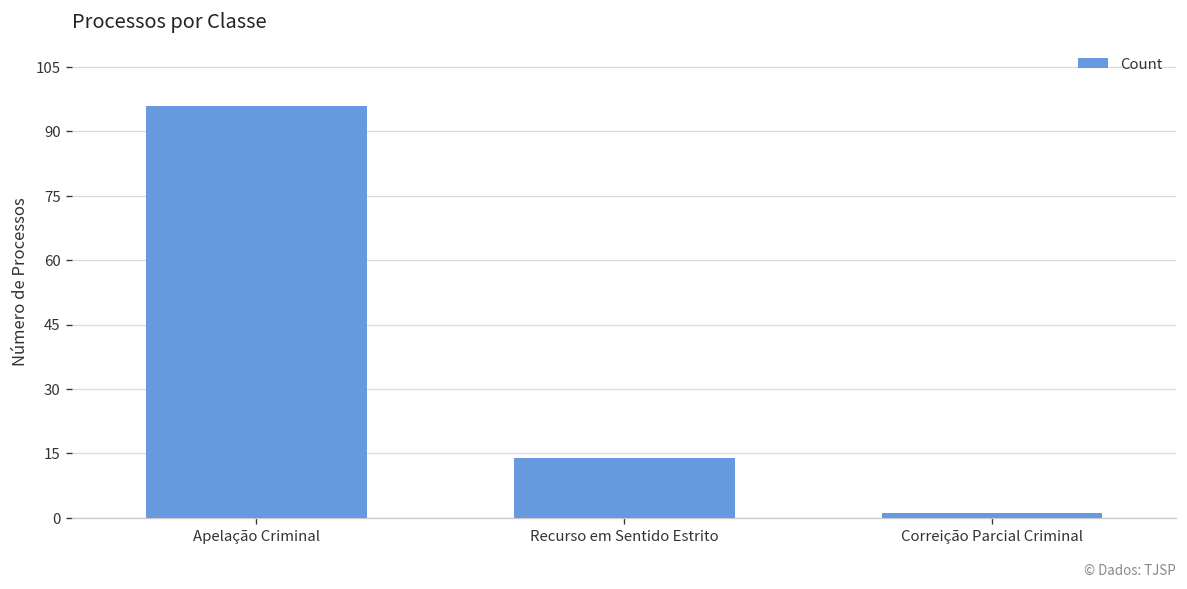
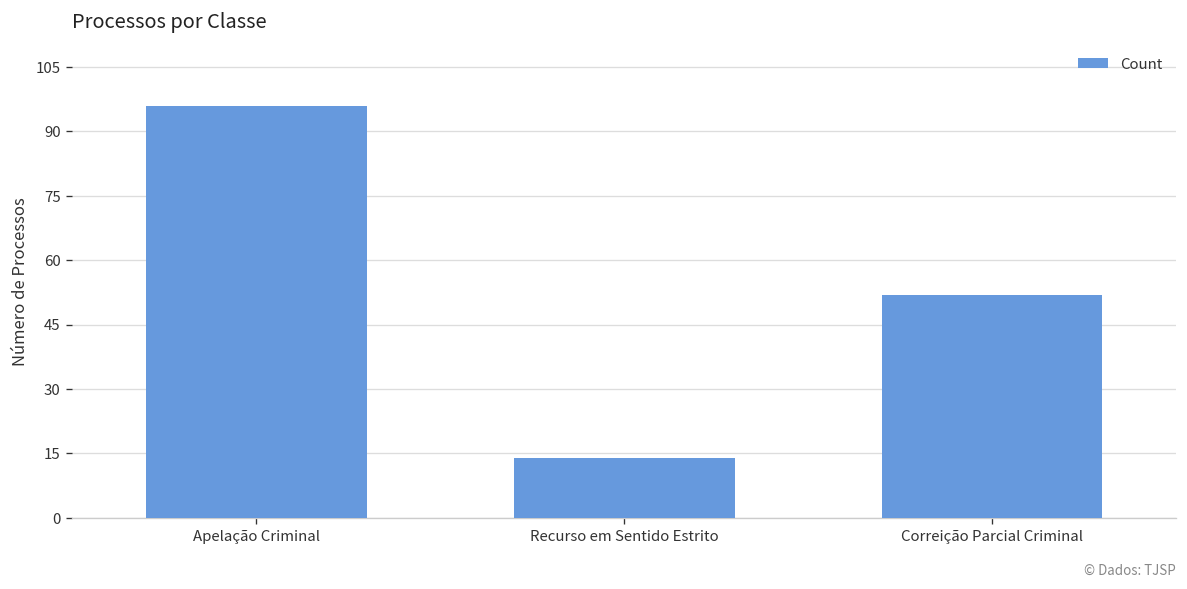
Correição Parcial Criminal: 1 -> 52
